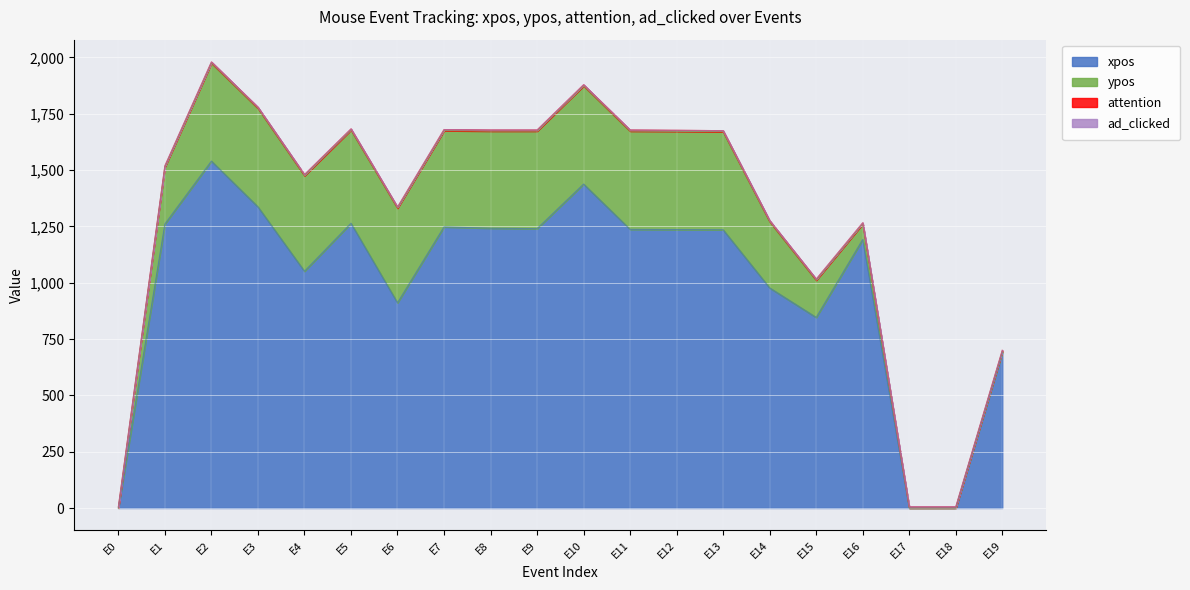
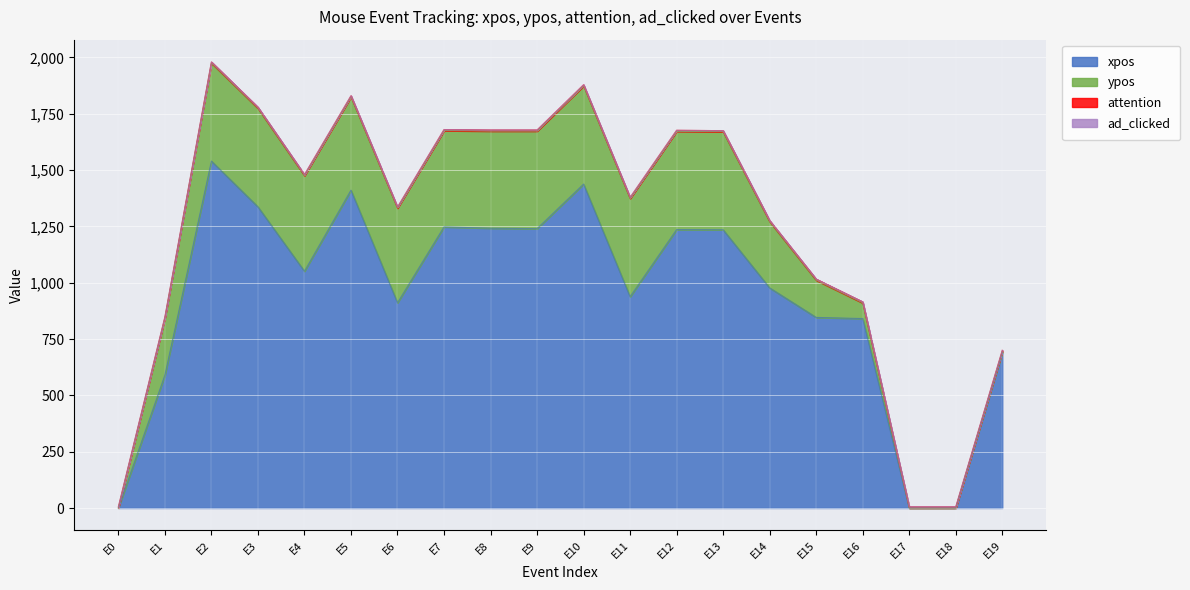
xpos, E1: 1,260 -> 590
xpos, E5: 1,260 -> 1,410
xpos, E11: 1,240 -> 940
xpos, E16: 1,190 -> 840
